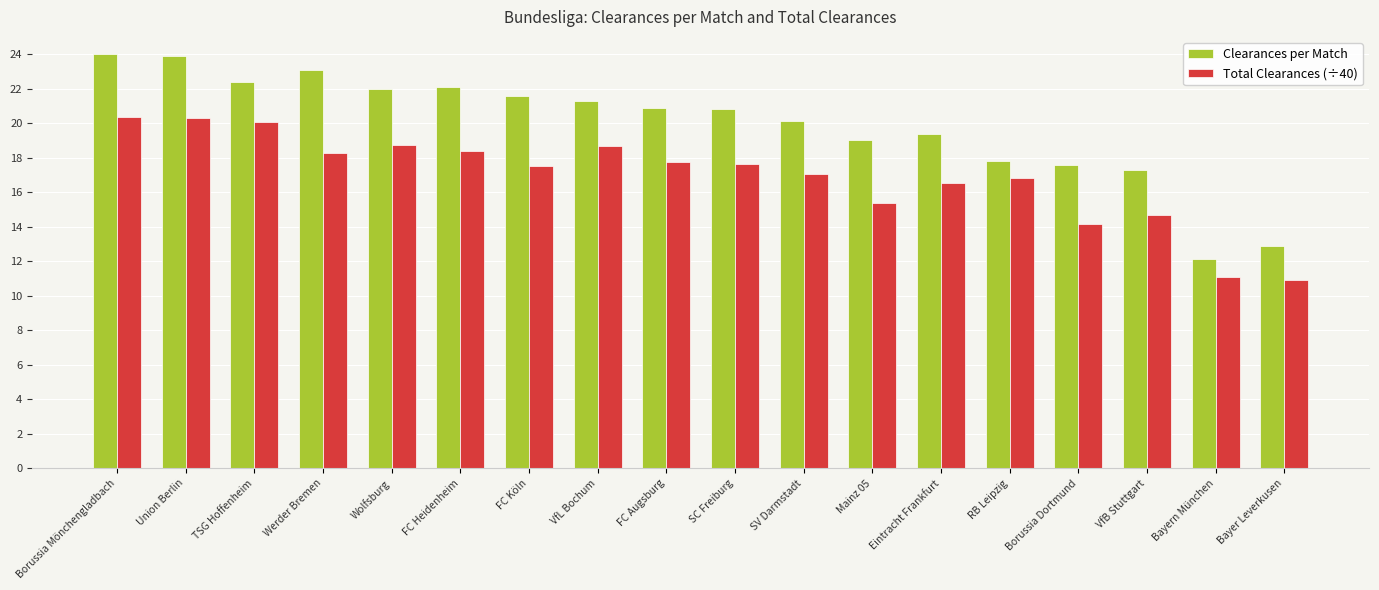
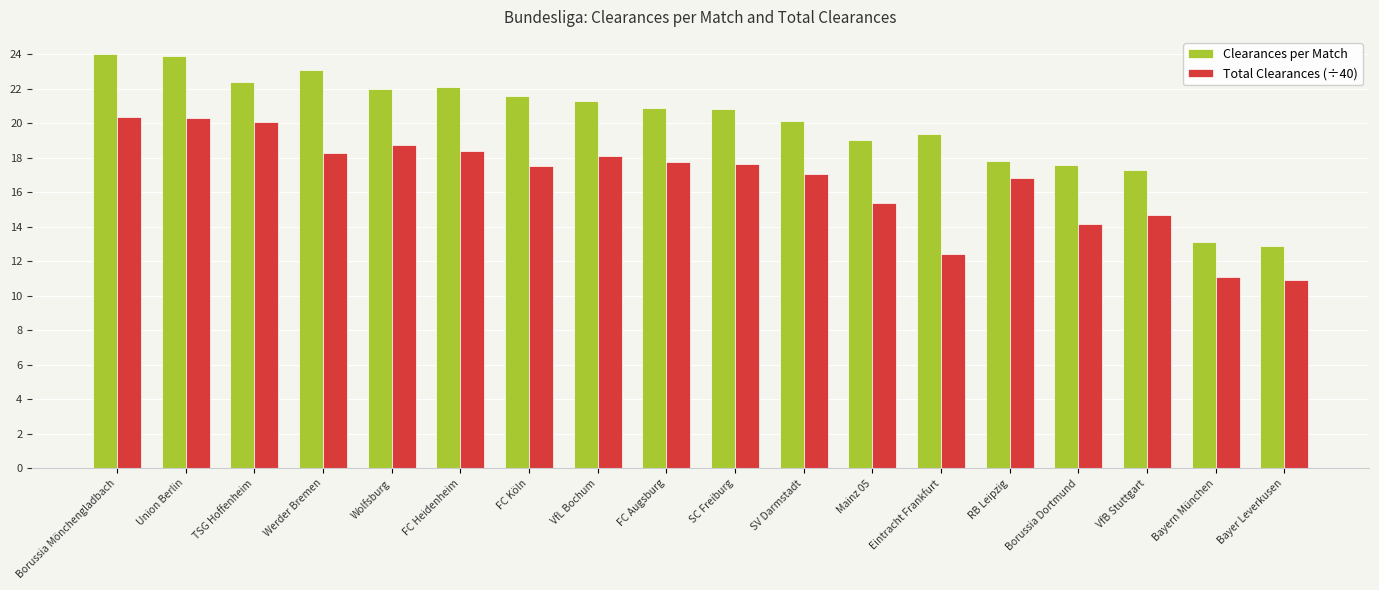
Total Clearances (÷40), VfL Bochum: 18.7 -> 18.1
Total Clearances (÷40), Eintracht Frankfurt: 16.5 -> 12.4
Clearances per Match, Bayern München: 12.1 -> 13.1
